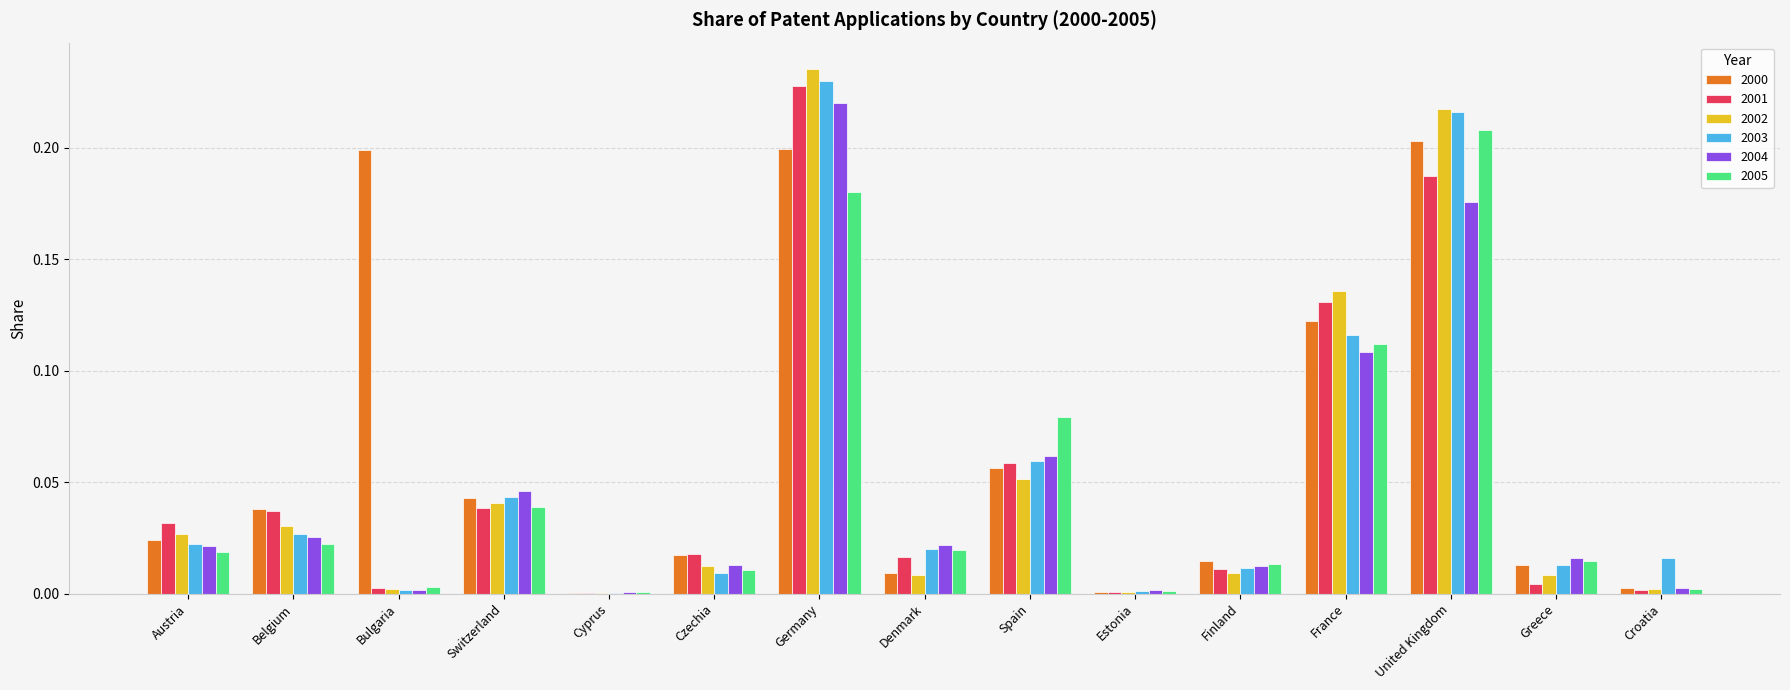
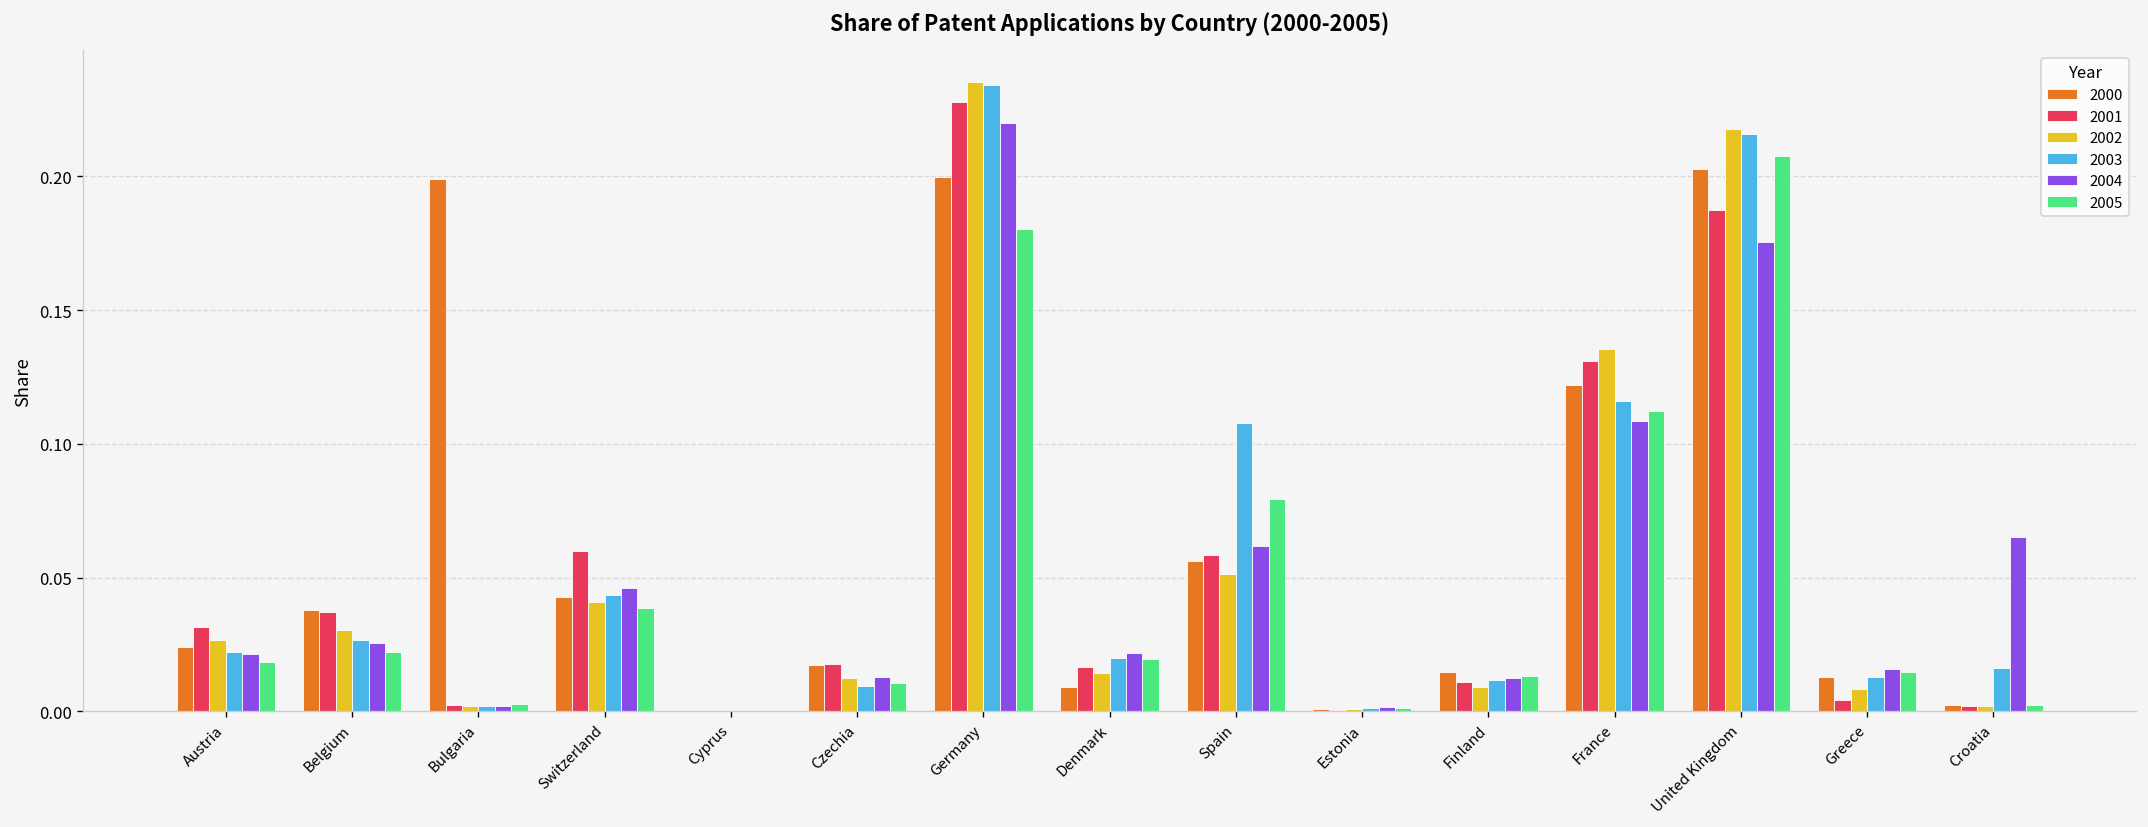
2001, Switzerland: 0.038 -> 0.060
2003, Germany: 0.230 -> 0.234
2002, Denmark: 0.008 -> 0.014
2003, Spain: 0.060 -> 0.108
2004, Croatia: 0.002 -> 0.065
